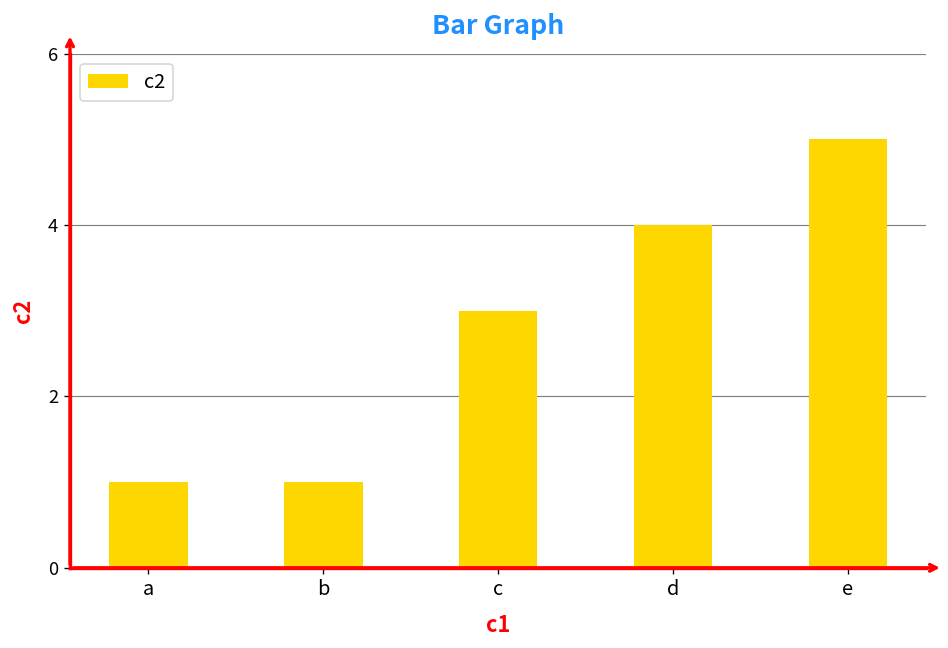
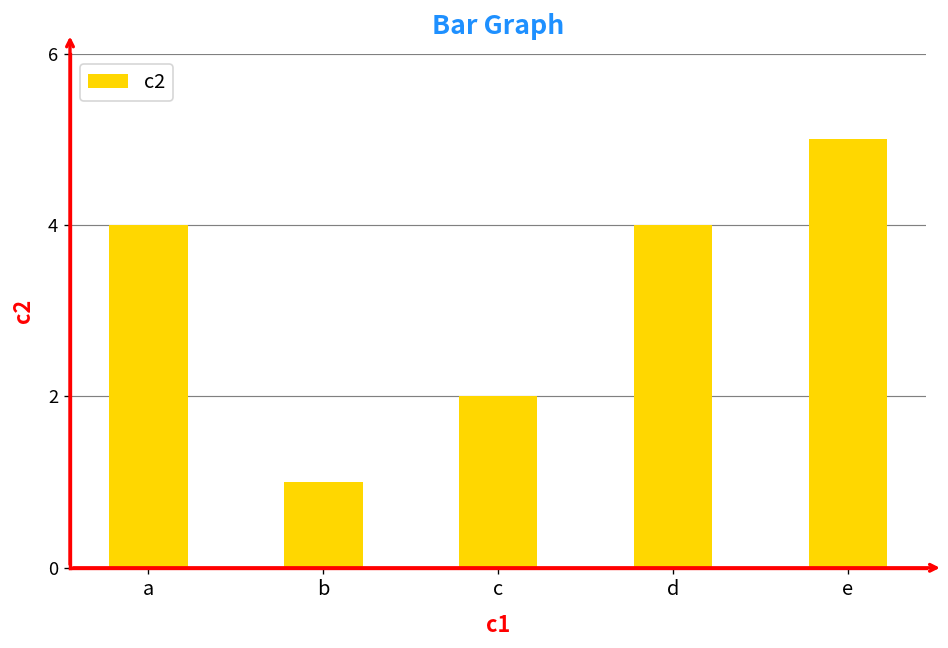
a: 1 -> 4
c: 3 -> 2
